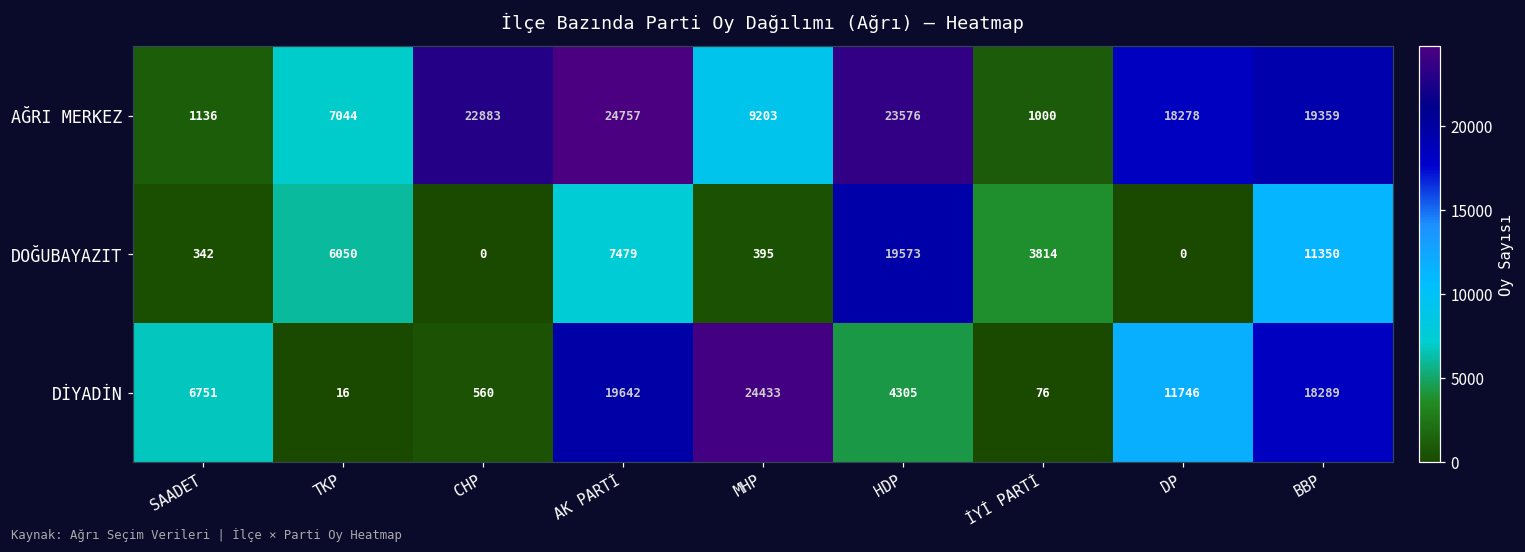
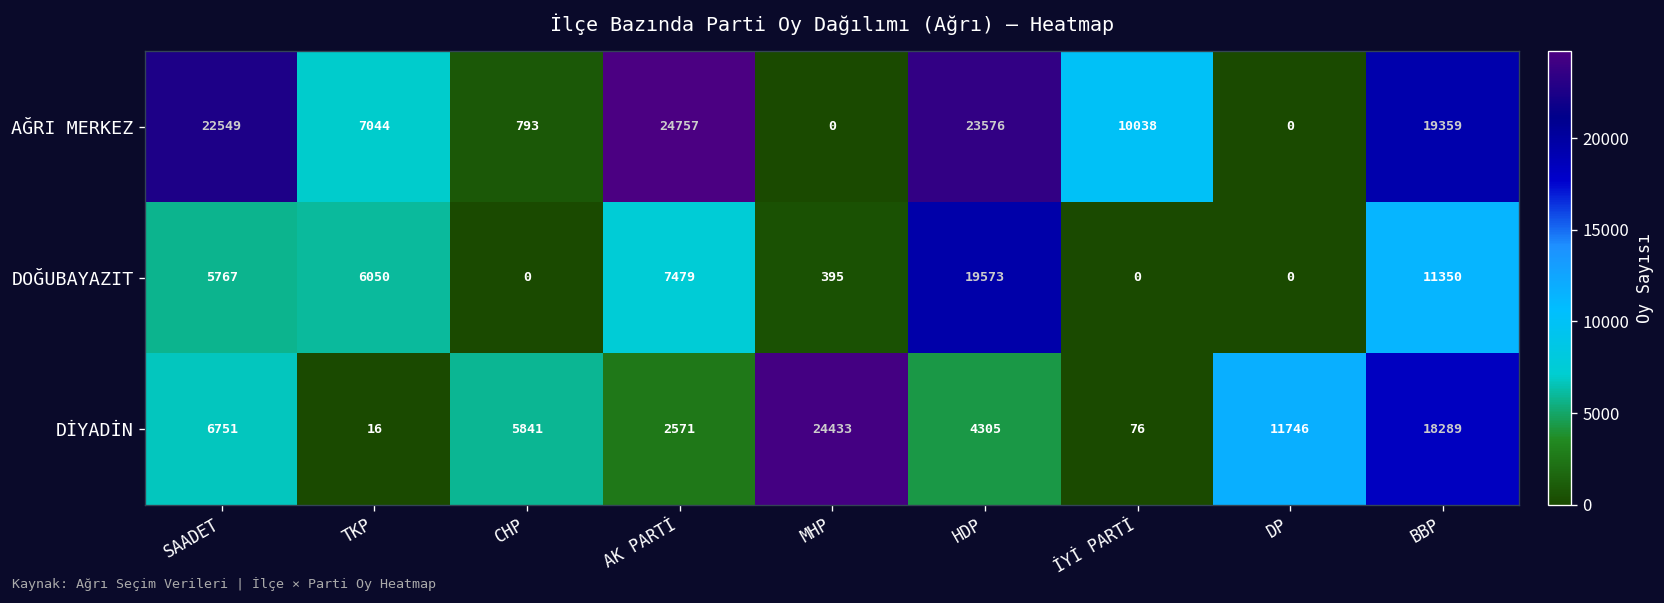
AĞRI MERKEZ, SAADET: 1136 -> 22549
AĞRI MERKEZ, CHP: 22883 -> 793
AĞRI MERKEZ, MHP: 9203 -> 0
AĞRI MERKEZ, İYİ PARTİ: 1000 -> 10038
AĞRI MERKEZ, DP: 18278 -> 0
DOĞUBAYAZIT, SAADET: 342 -> 5767
DOĞUBAYAZIT, İYİ PARTİ: 3814 -> 0
DİYADİN, CHP: 560 -> 5841
DİYADİN, AK PARTİ: 19642 -> 2571
